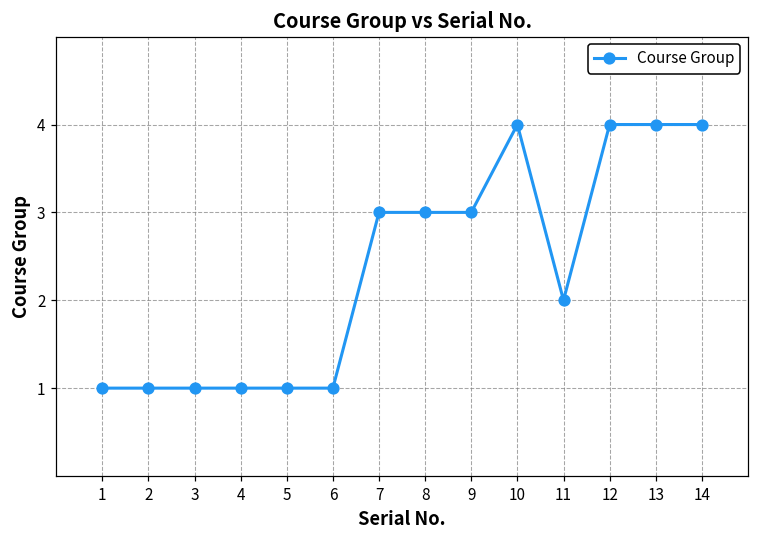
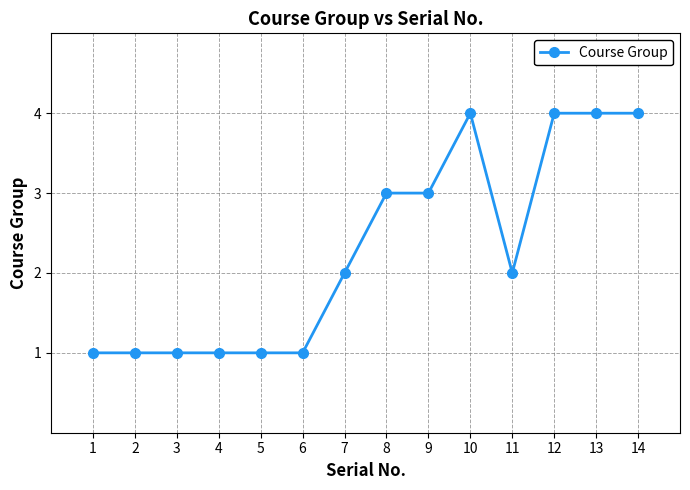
7: 3 -> 2
